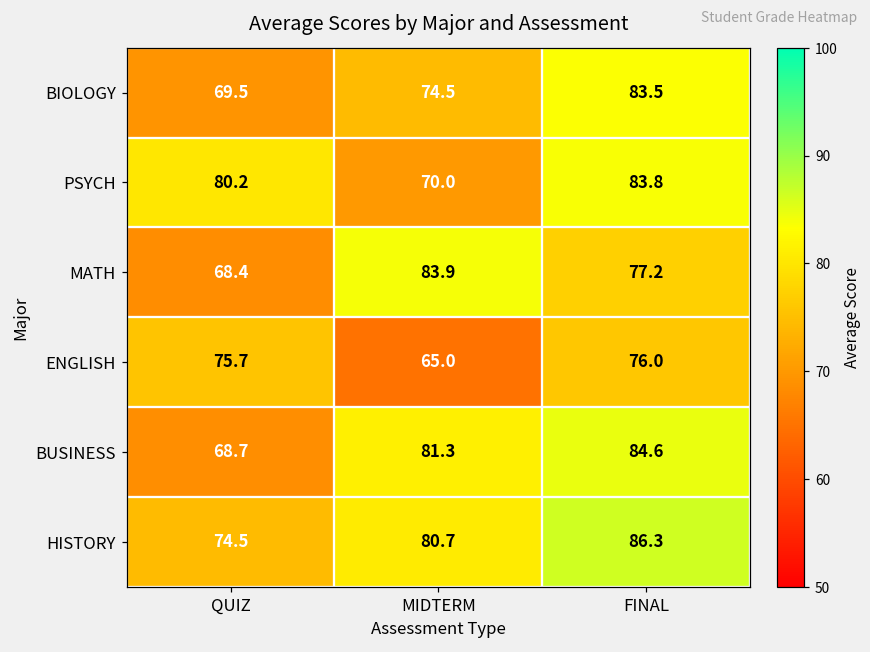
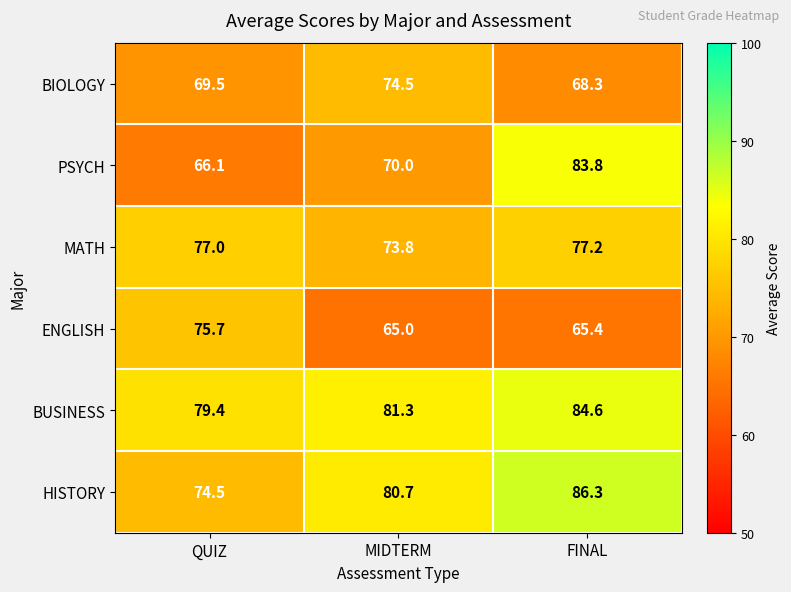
BIOLOGY, FINAL: 83.5 -> 68.3
PSYCH, QUIZ: 80.2 -> 66.1
MATH, QUIZ: 68.4 -> 77.0
MATH, MIDTERM: 83.9 -> 73.8
ENGLISH, FINAL: 76.0 -> 65.4
BUSINESS, QUIZ: 68.7 -> 79.4
